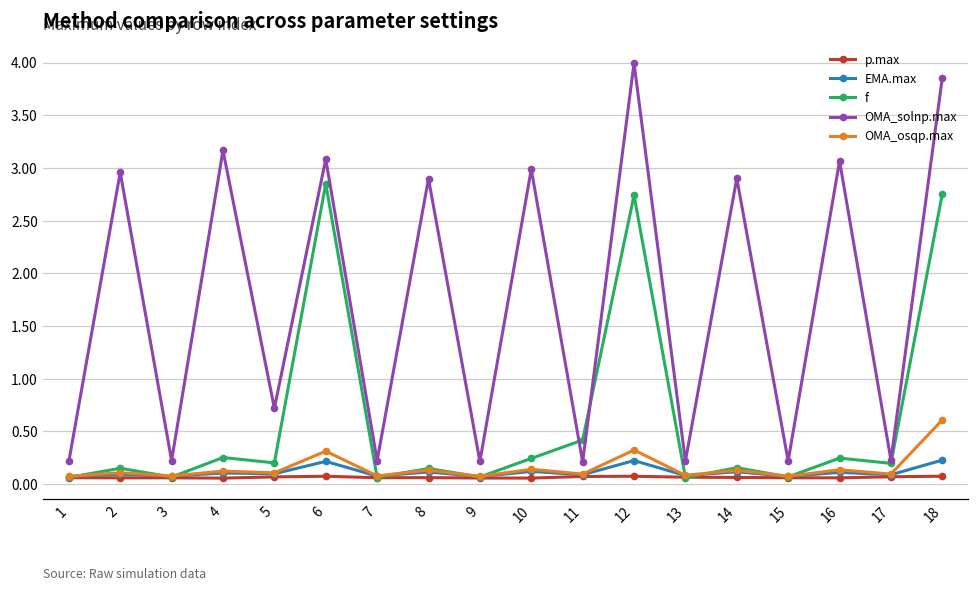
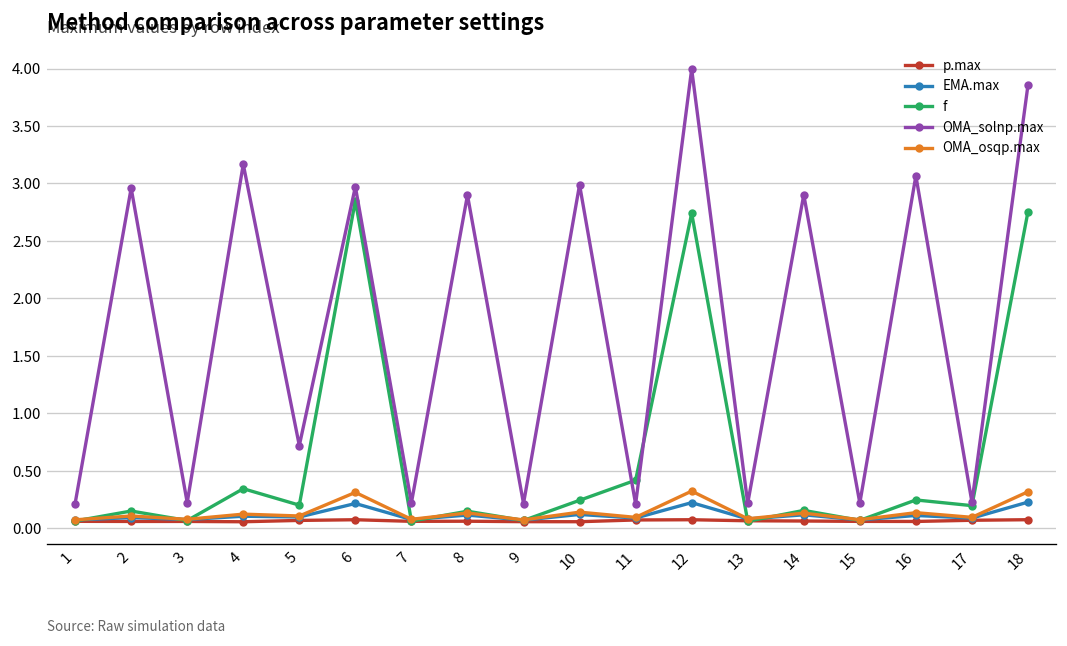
f, 4: 0.25 -> 0.34
OMA_solnp.max, 6: 3.1 -> 3.0
OMA_osqp.max, 18: 0.6 -> 0.3
